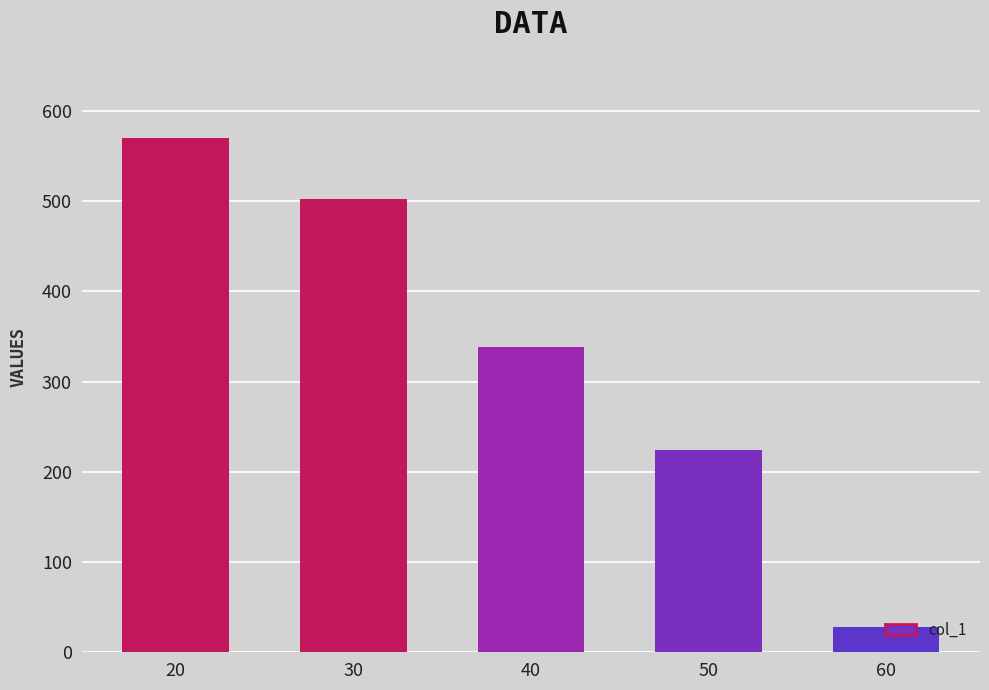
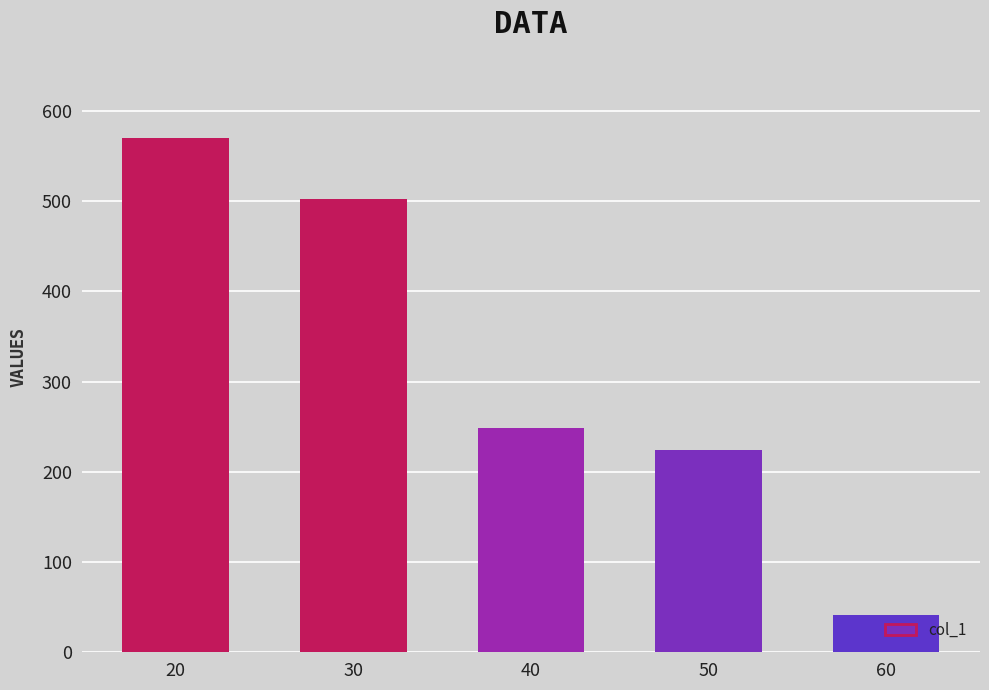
40: 340 -> 250
60: 30 -> 40
